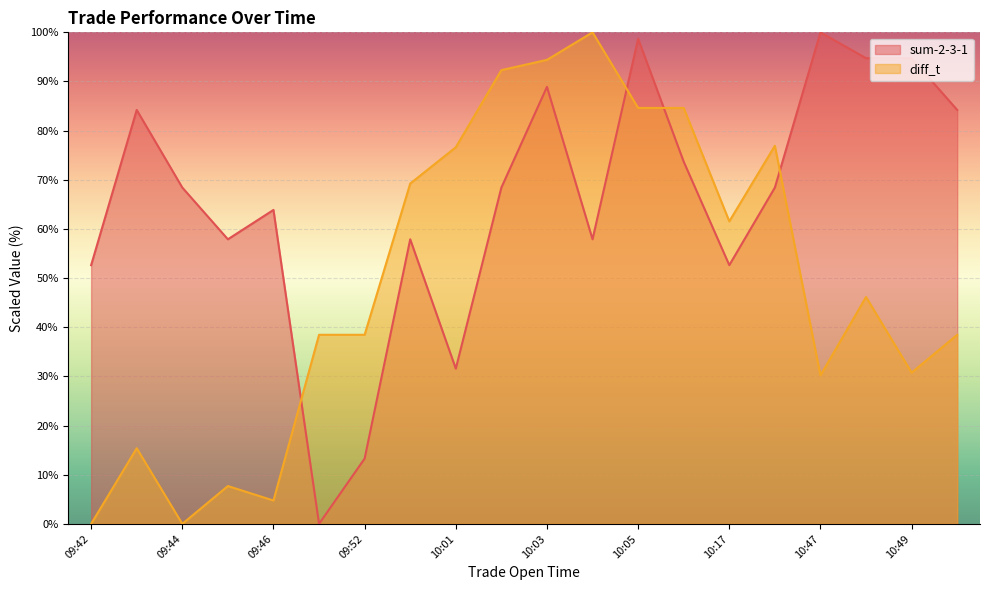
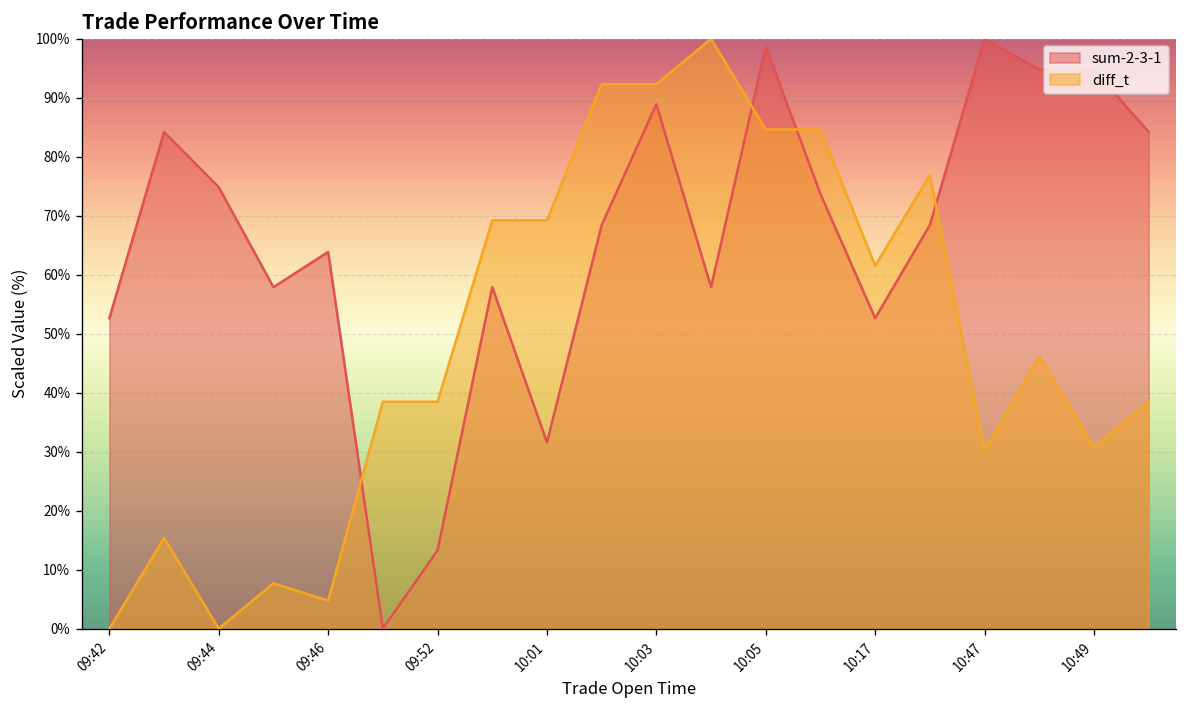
sum-2-3-1, 09:44: 68% -> 75%
diff_t, 10:01: 77% -> 69%
diff_t, 10:03: 94% -> 92%
